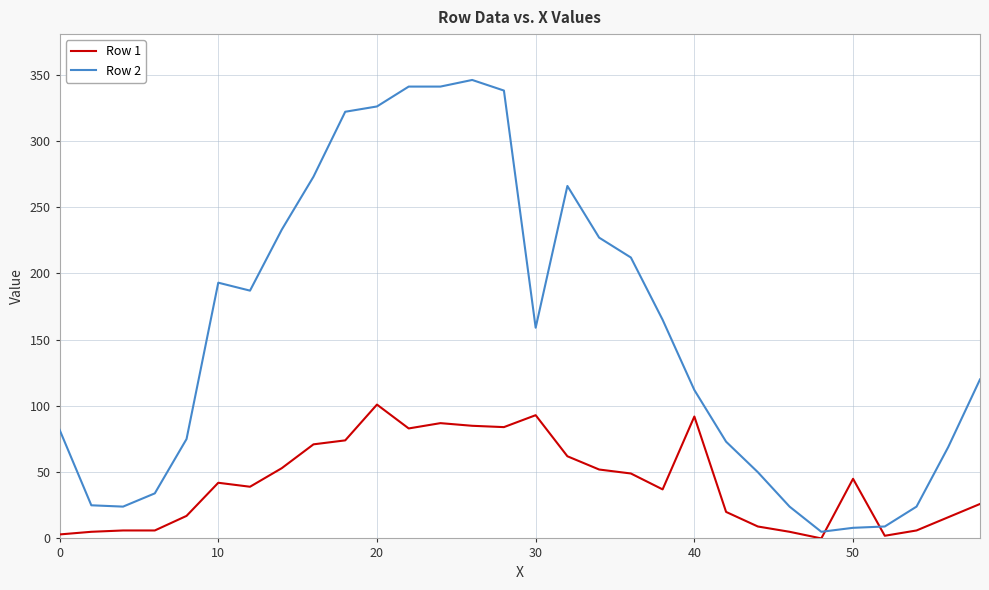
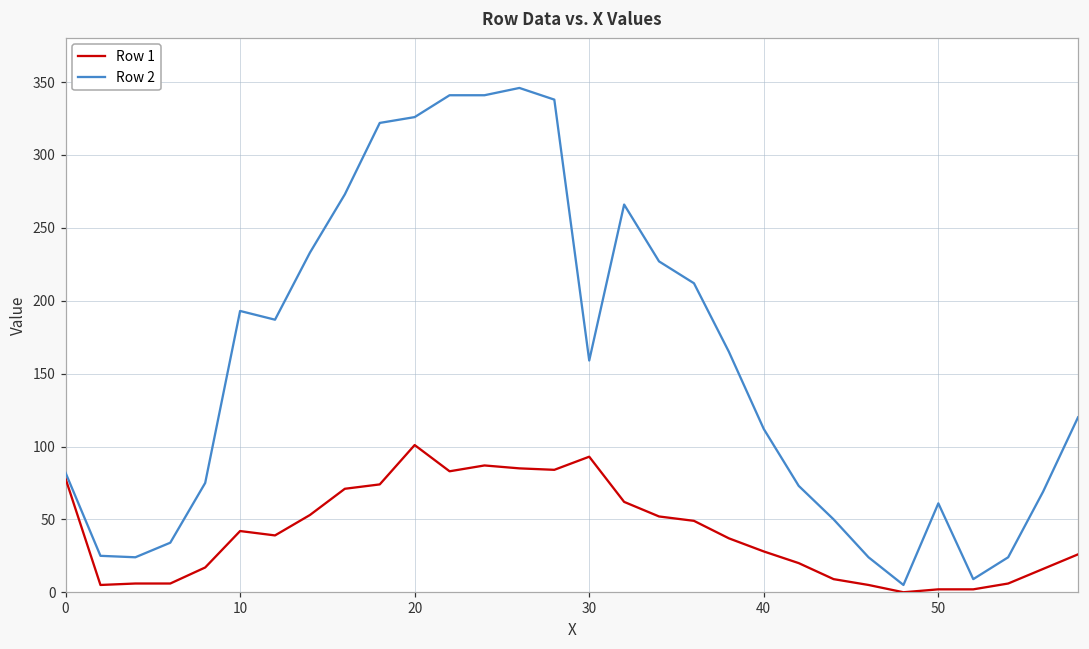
Row 1, 0: 3 -> 78
Row 1, 40: 92 -> 28
Row 1, 50: 45 -> 2
Row 2, 50: 8 -> 61
